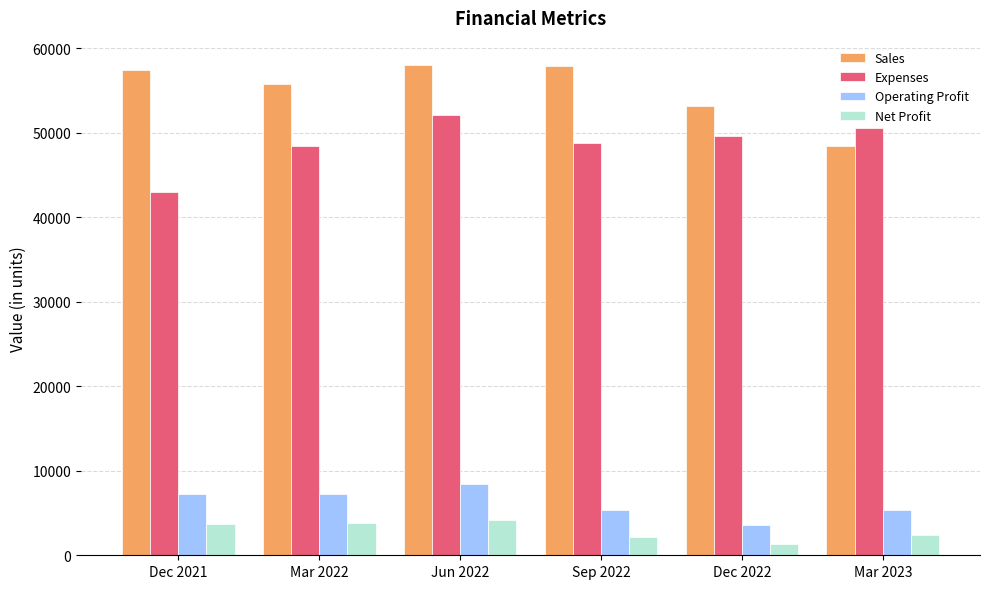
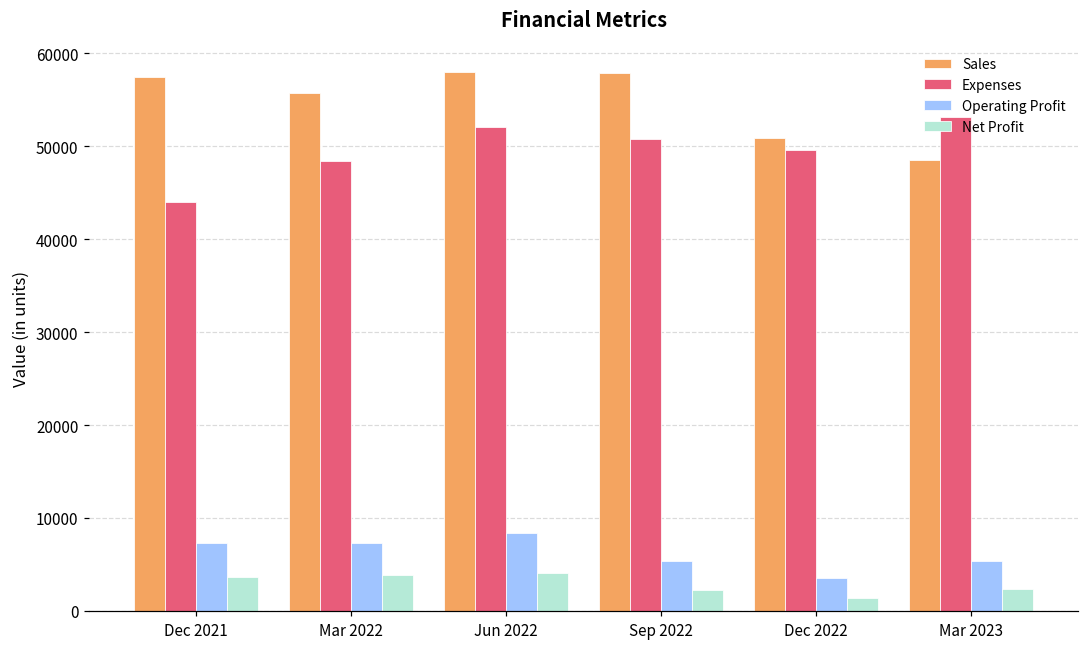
Expenses, Dec 2021: 43000 -> 44000
Expenses, Sep 2022: 49000 -> 51000
Sales, Dec 2022: 53000 -> 51000
Expenses, Mar 2023: 51000 -> 53000
